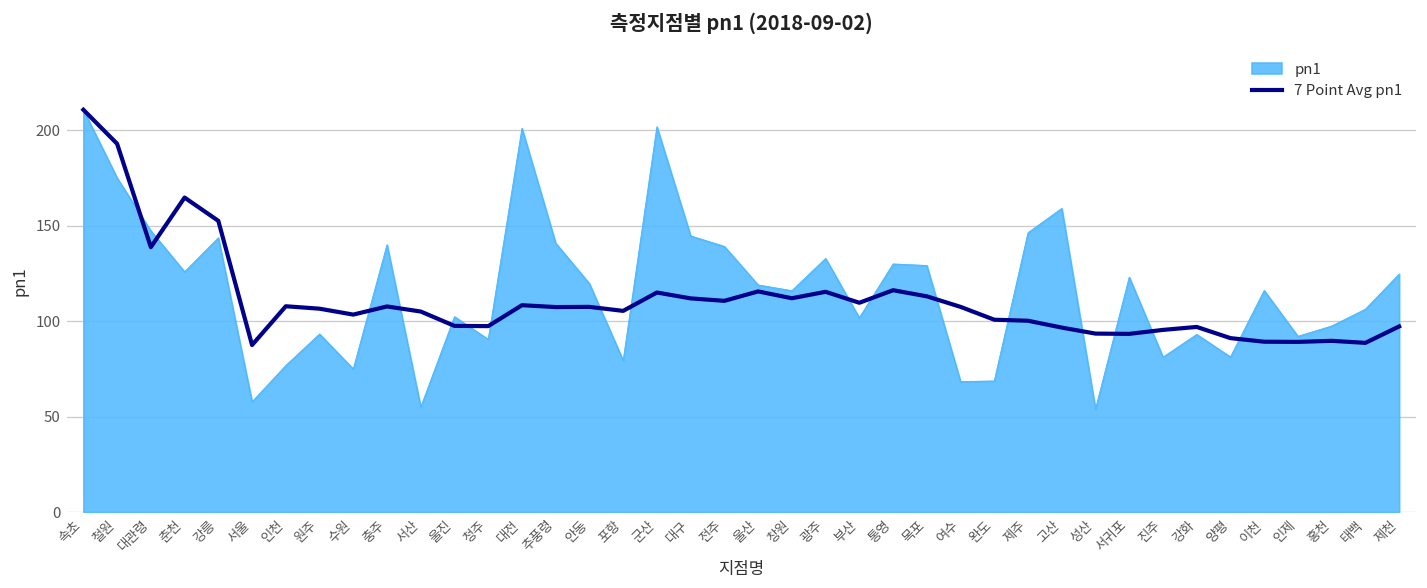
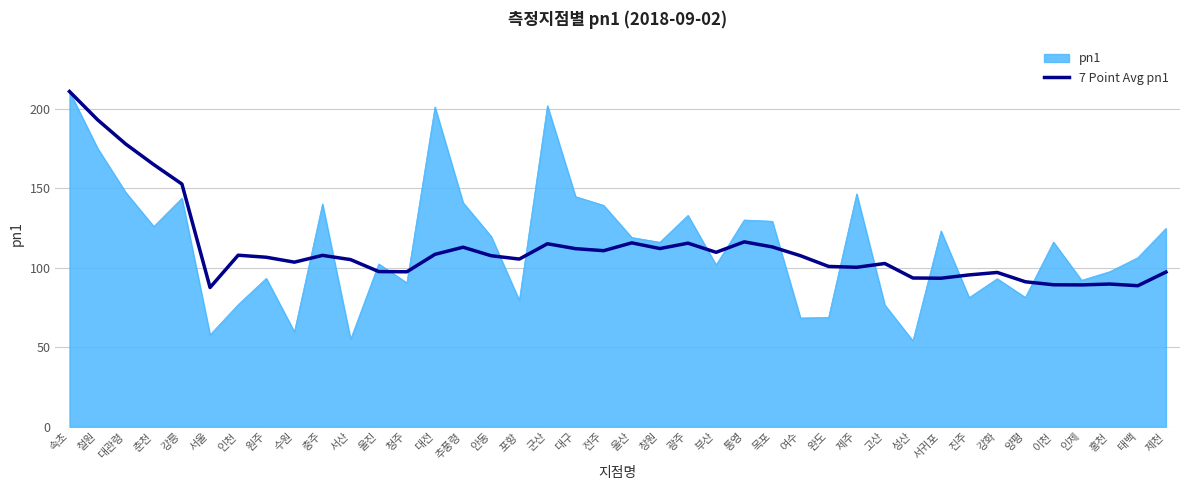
7 Point Avg pn1, 대관령: 139 -> 178
pn1, 수원: 75 -> 60
7 Point Avg pn1, 추풍령: 107 -> 113
pn1, 고산: 159 -> 77
7 Point Avg pn1, 고산: 97 -> 103
